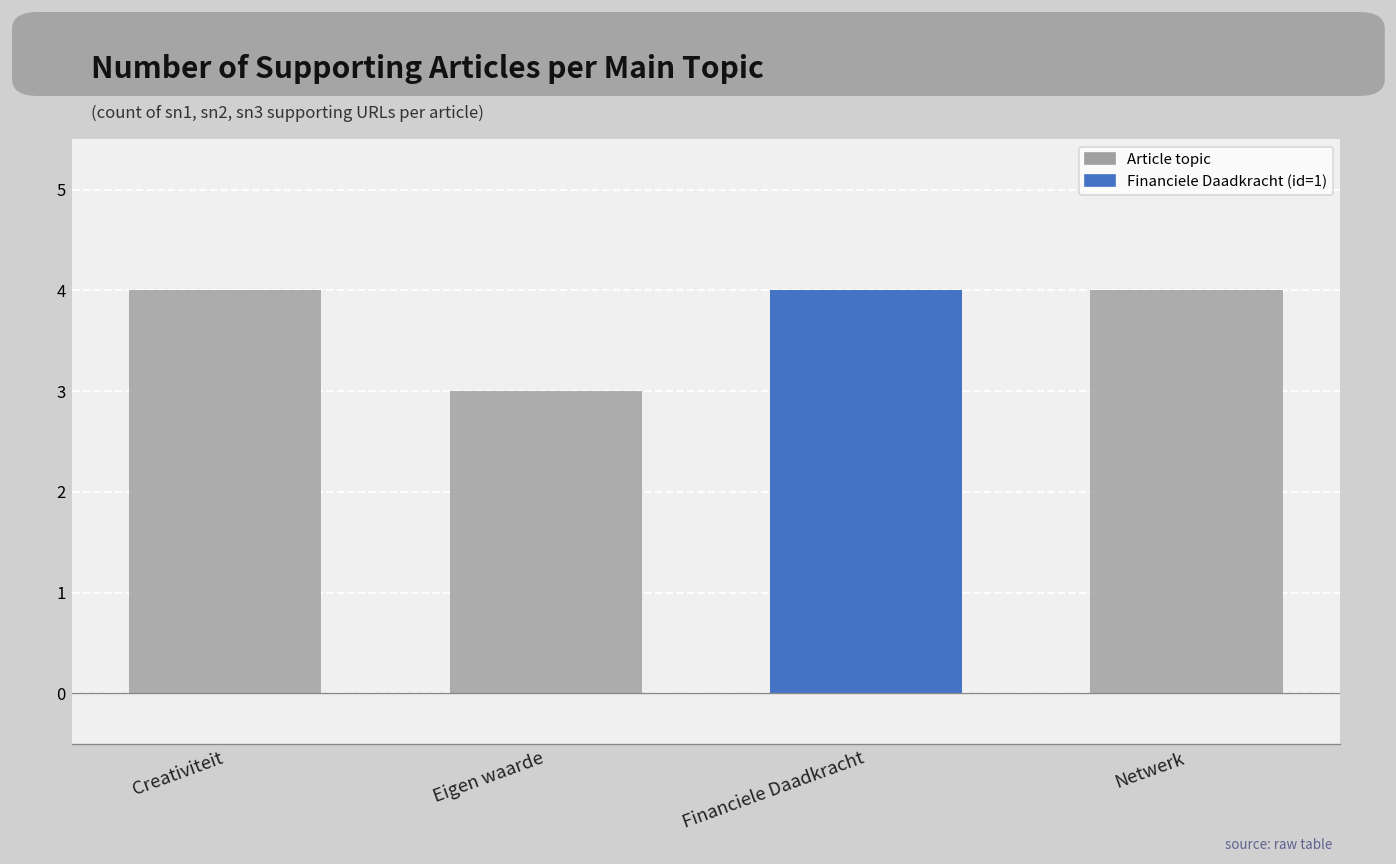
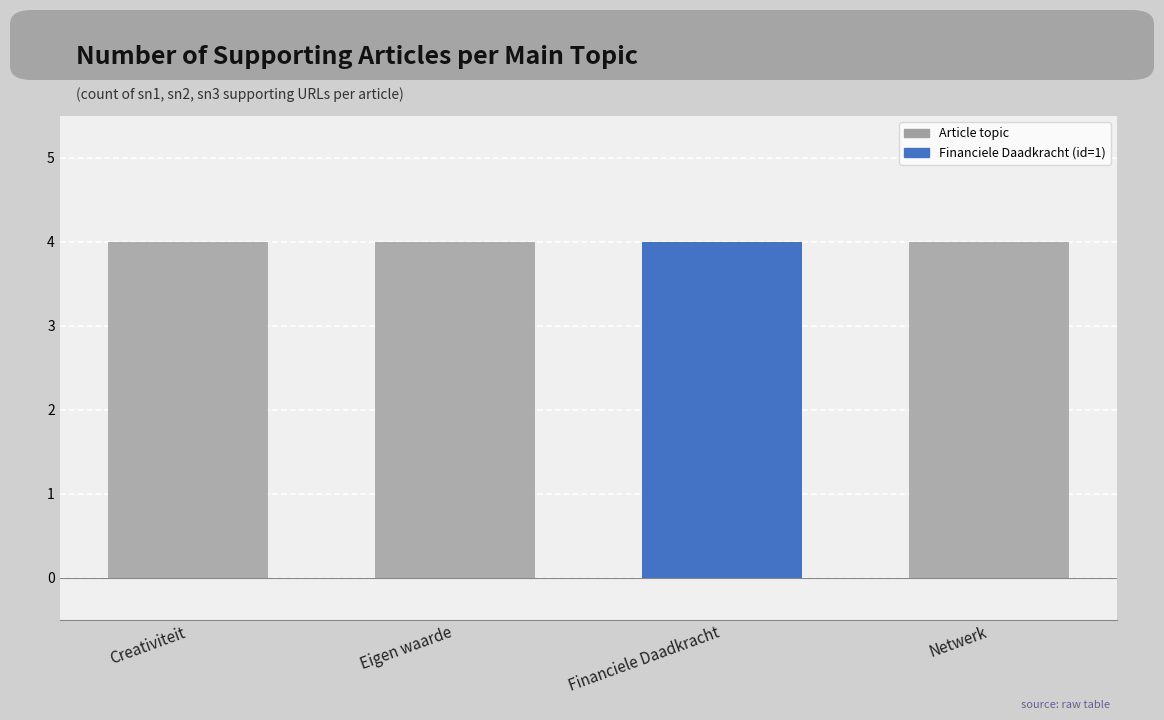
Eigen waarde: 3 -> 4
